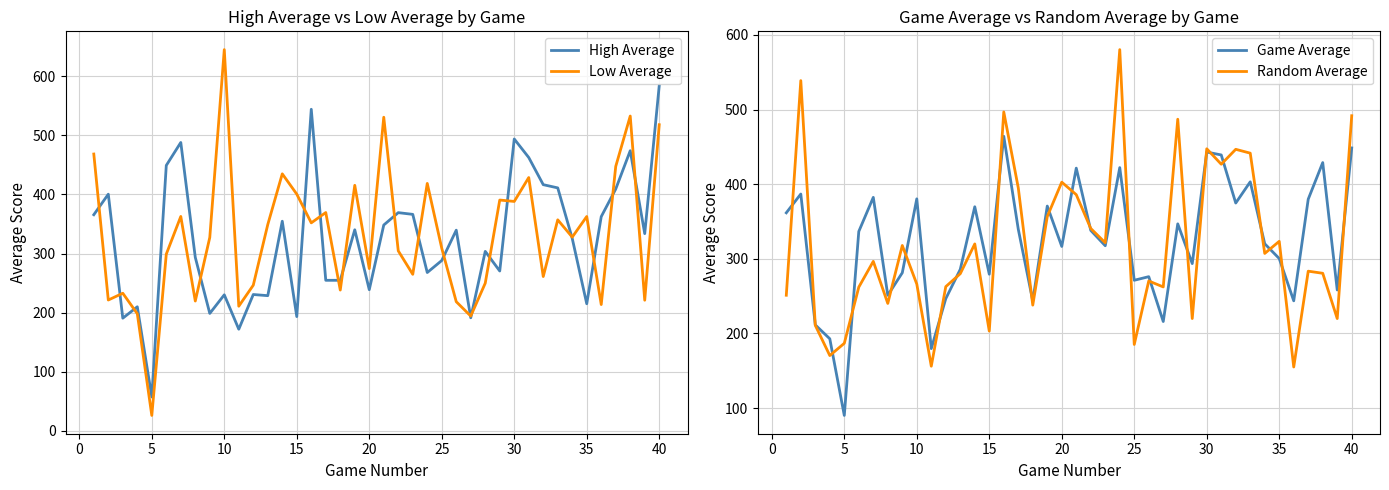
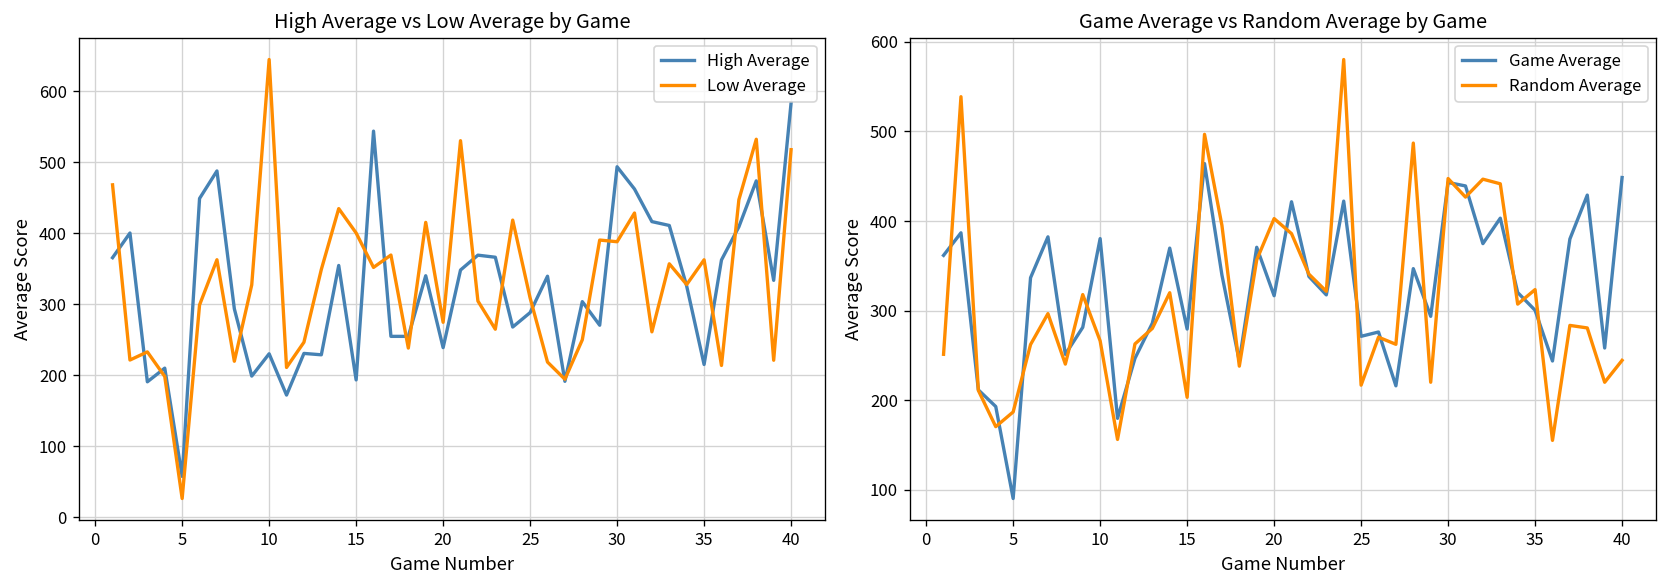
Game Average vs Random Average by Game, Random Average, 25: 190 -> 220
Game Average vs Random Average by Game, Random Average, 40: 490 -> 240
